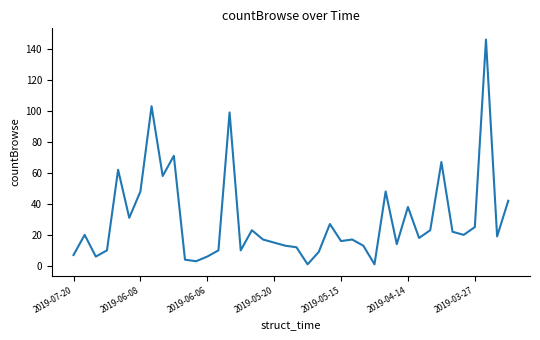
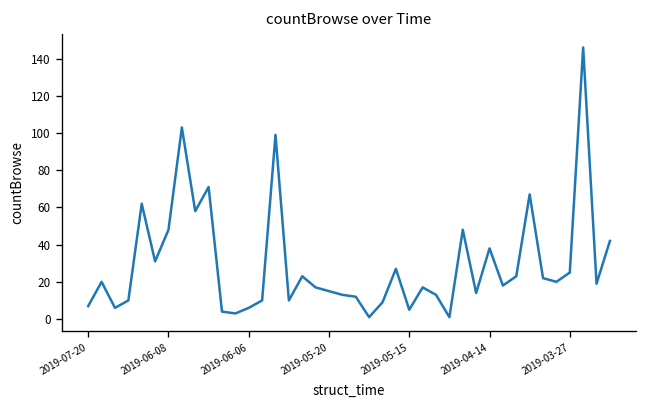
2019-05-15: 16 -> 5
